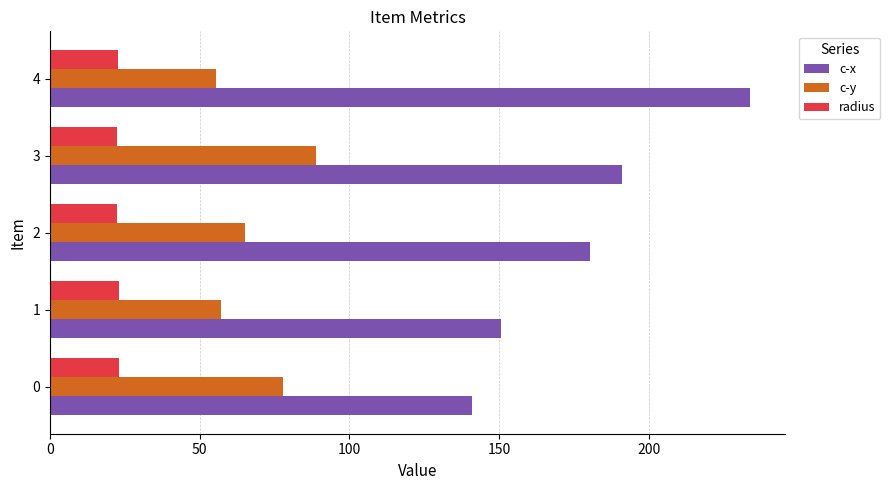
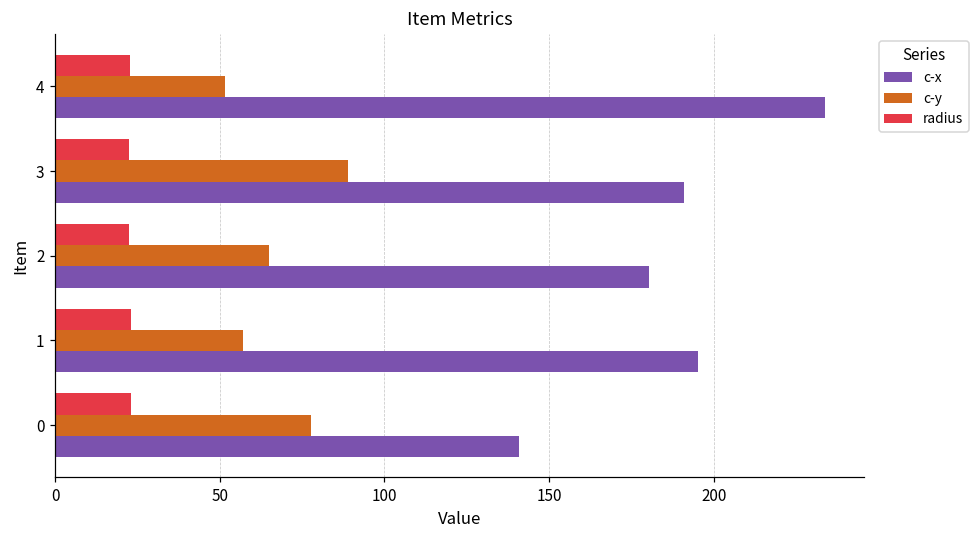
c-y, 4: 55 -> 52
c-x, 1: 151 -> 195
